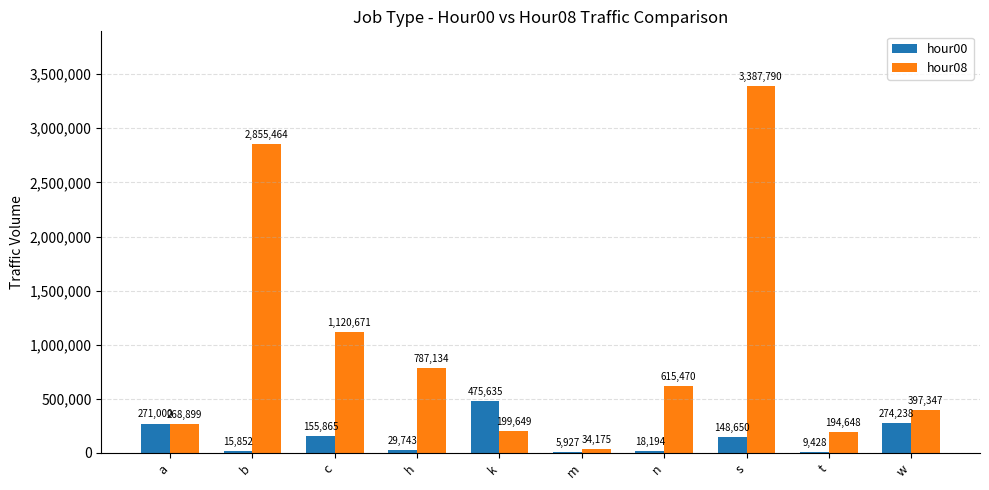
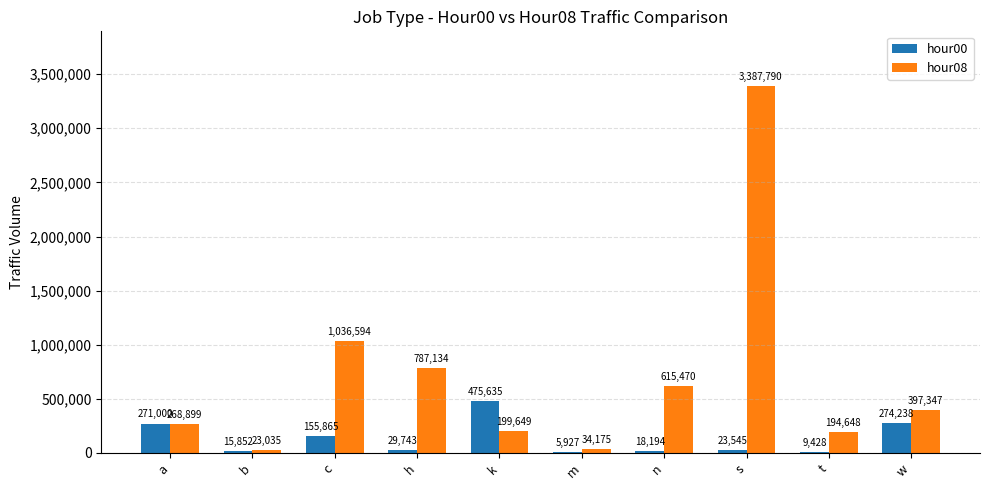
hour08, b: 2,855,464 -> 23,035
hour08, c: 1,120,671 -> 1,036,594
hour00, s: 148,650 -> 23,545
